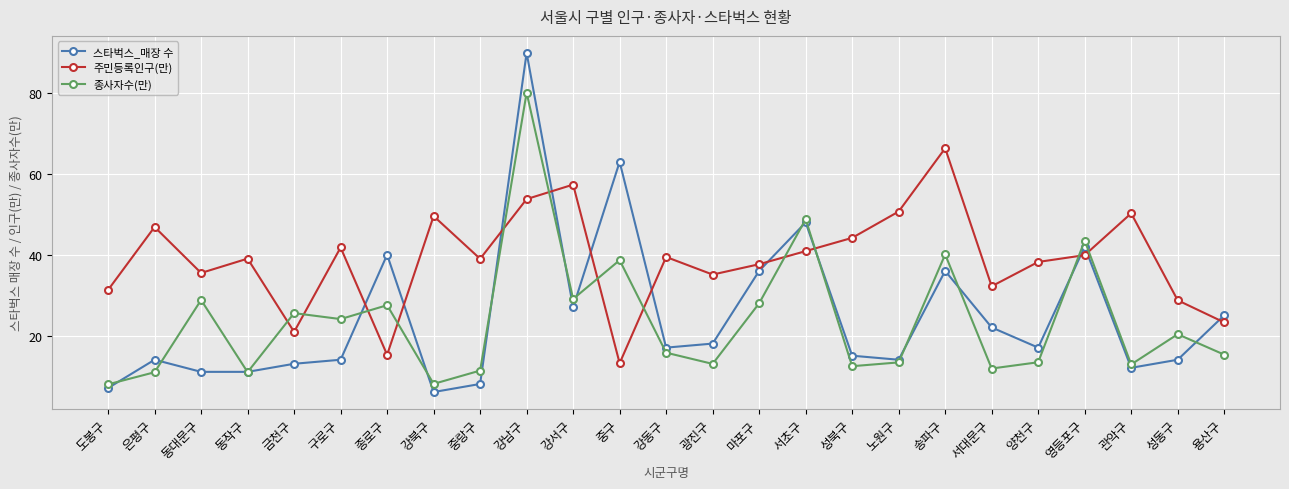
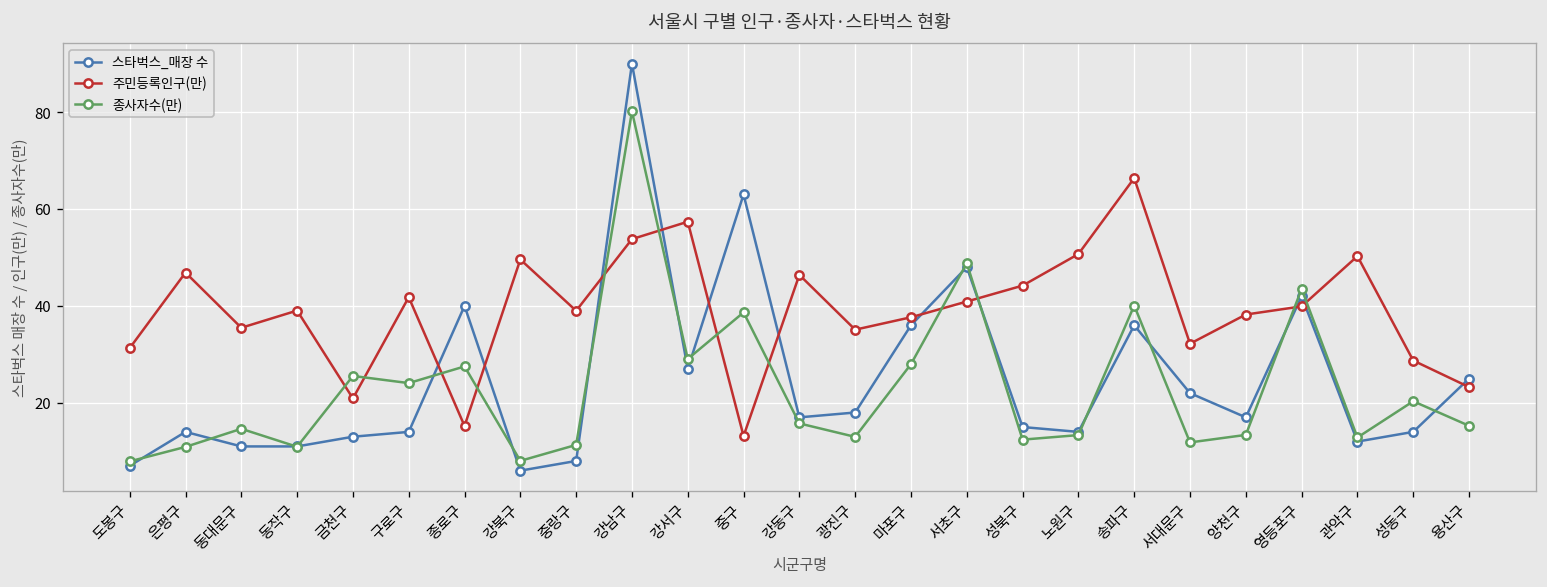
종사자수(만), 동대문구: 29 -> 15
주민등록인구(만), 강동구: 39 -> 46
